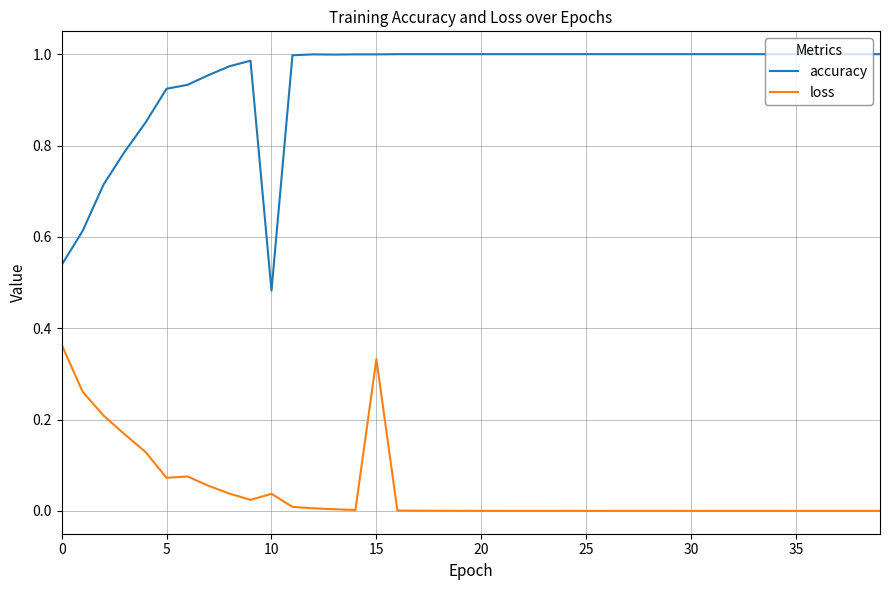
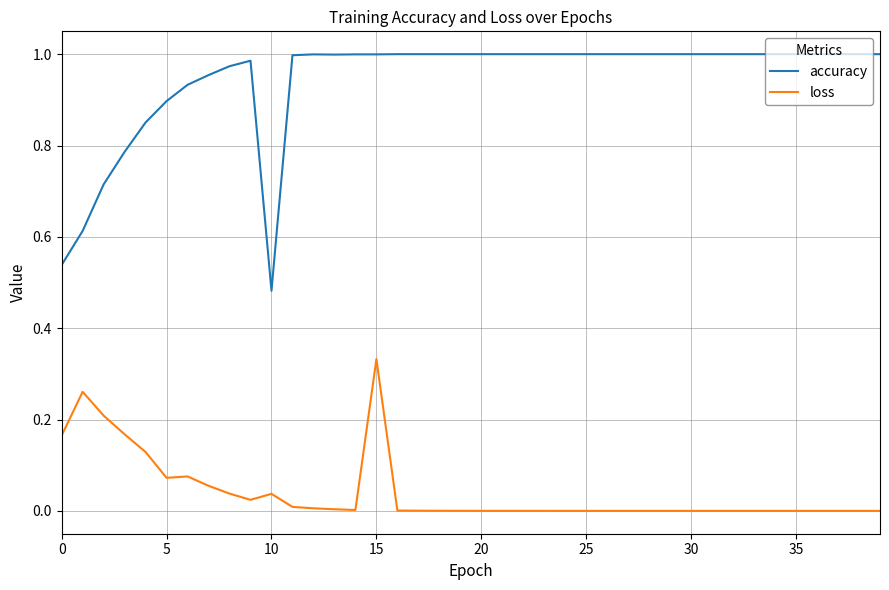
loss, 0: 0.36 -> 0.16
accuracy, 5: 0.92 -> 0.90
